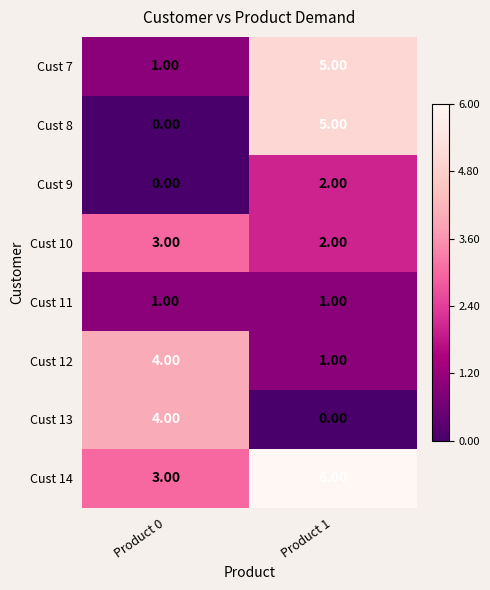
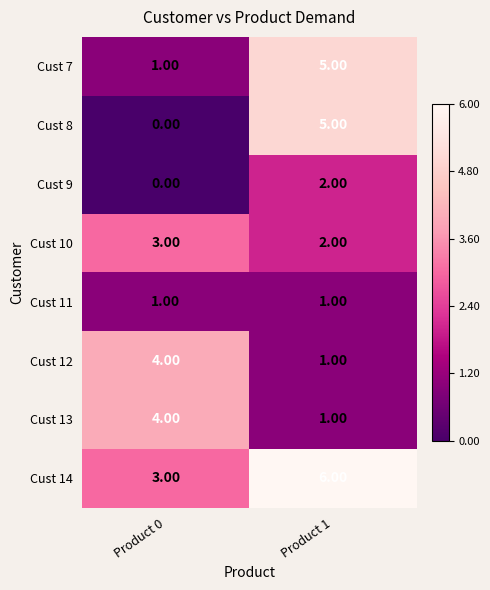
Cust 13, Product 1: 0.00 -> 1.00
